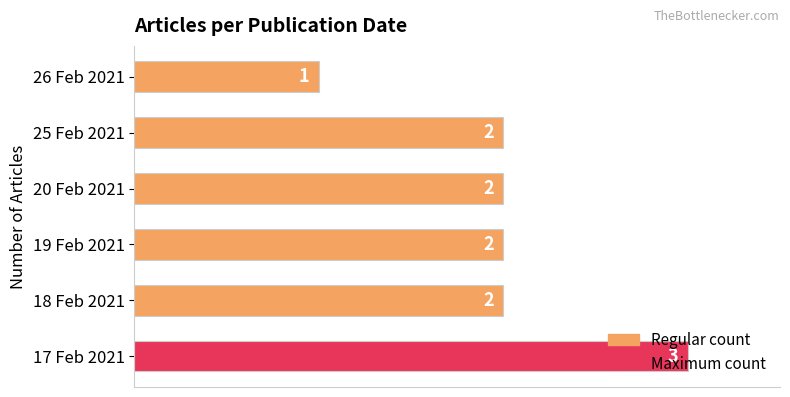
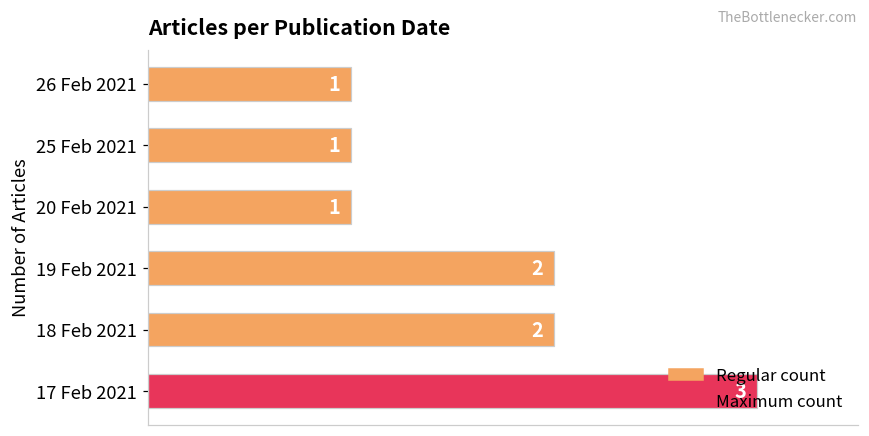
25 Feb 2021: 2 -> 1
20 Feb 2021: 2 -> 1
